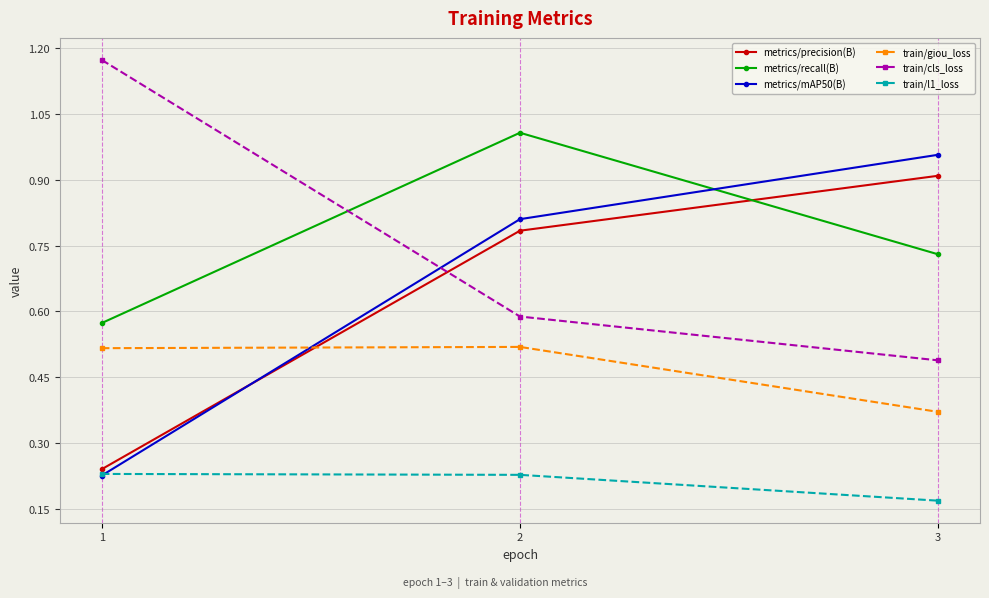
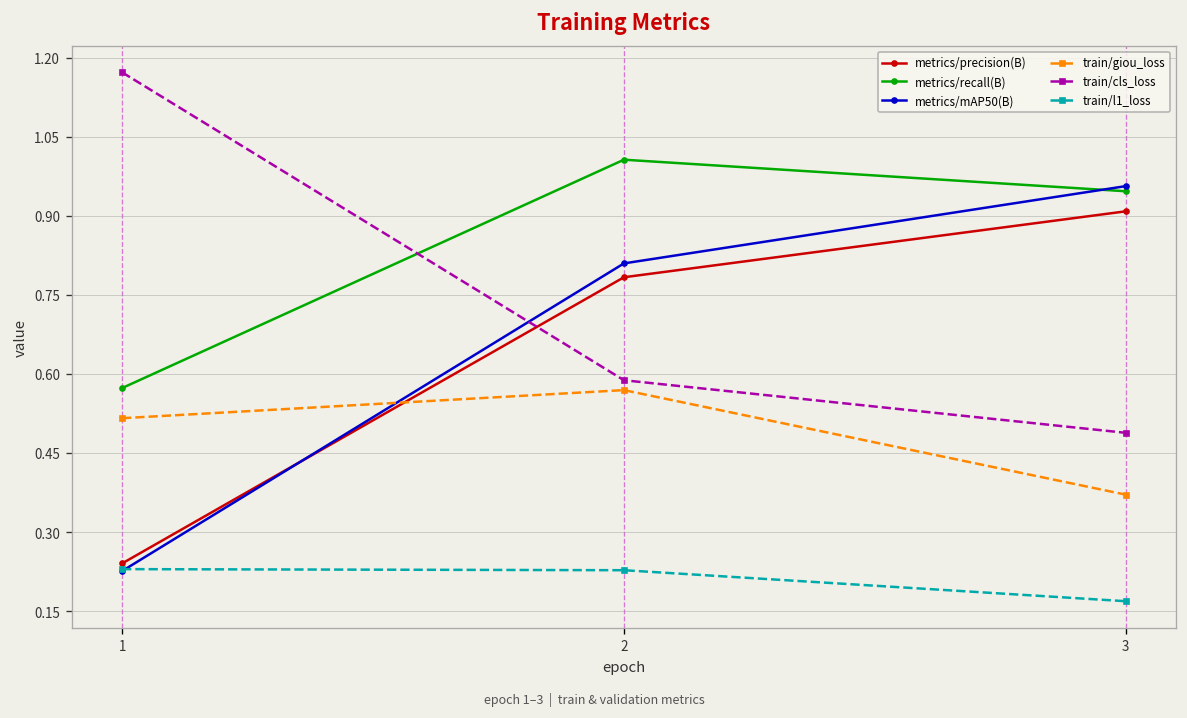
train/giou_loss, 2: 0.52 -> 0.57
metrics/recall(B), 3: 0.73 -> 0.95
